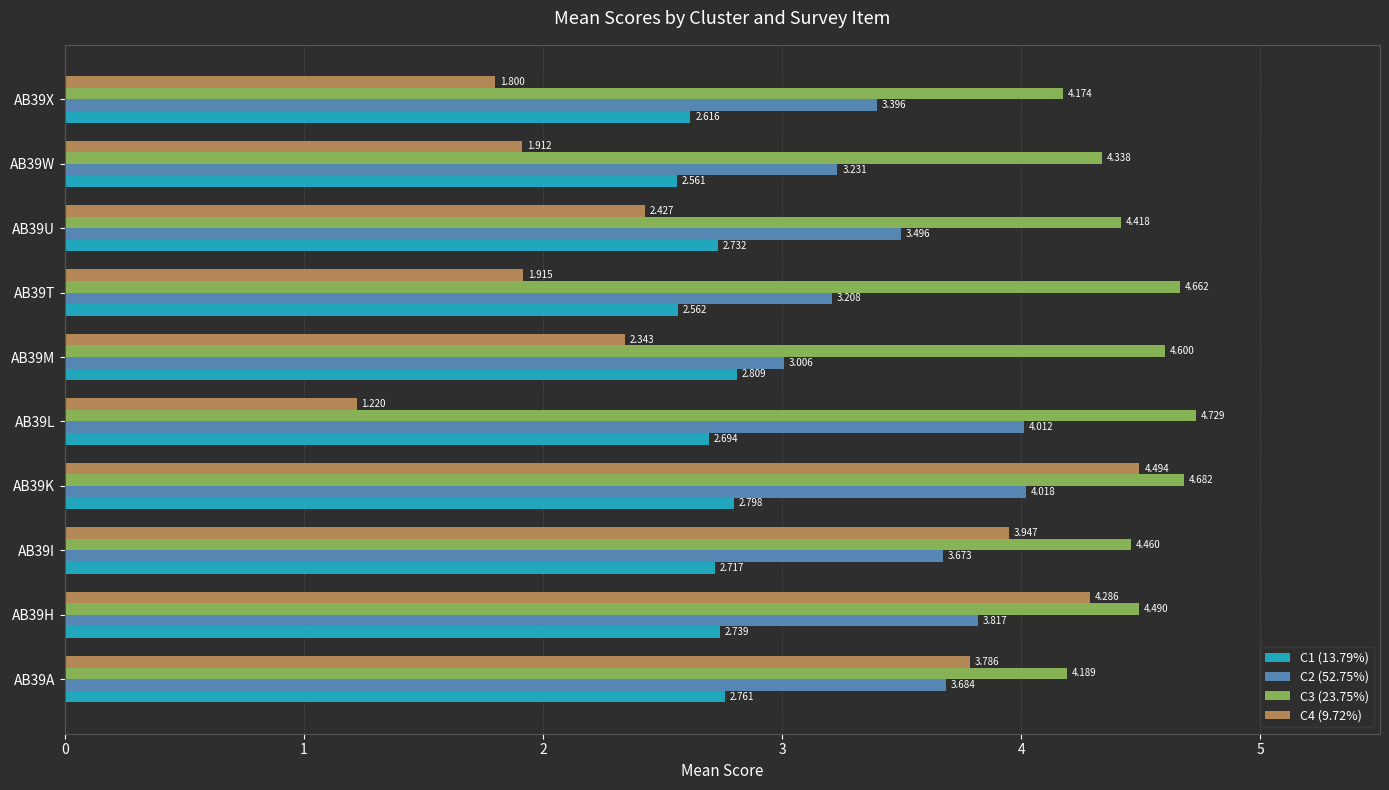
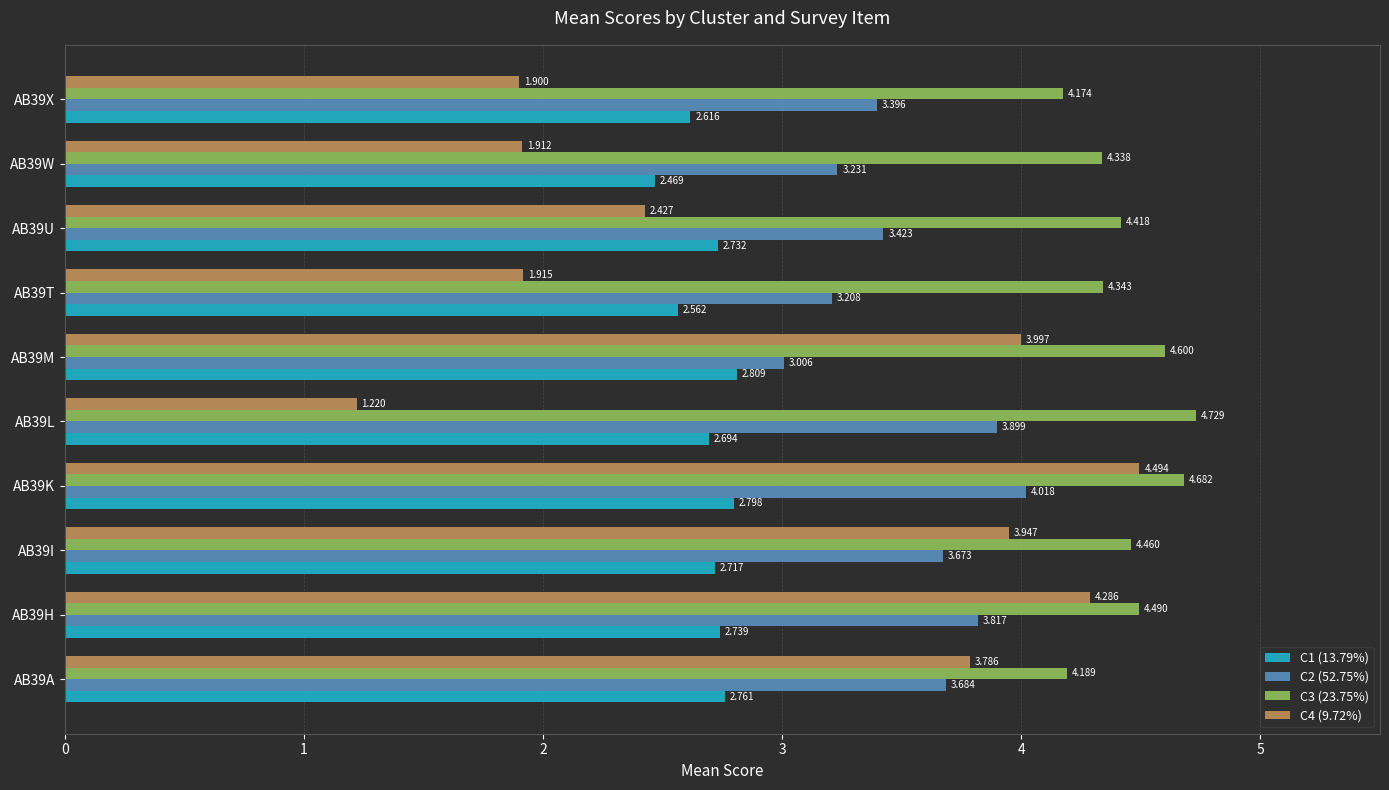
C4 (9.72%), AB39X: 1.800 -> 1.900
C1 (13.79%), AB39W: 2.561 -> 2.469
C2 (52.75%), AB39U: 3.496 -> 3.423
C3 (23.75%), AB39T: 4.662 -> 4.343
C4 (9.72%), AB39M: 2.343 -> 3.997
C2 (52.75%), AB39L: 4.012 -> 3.899
